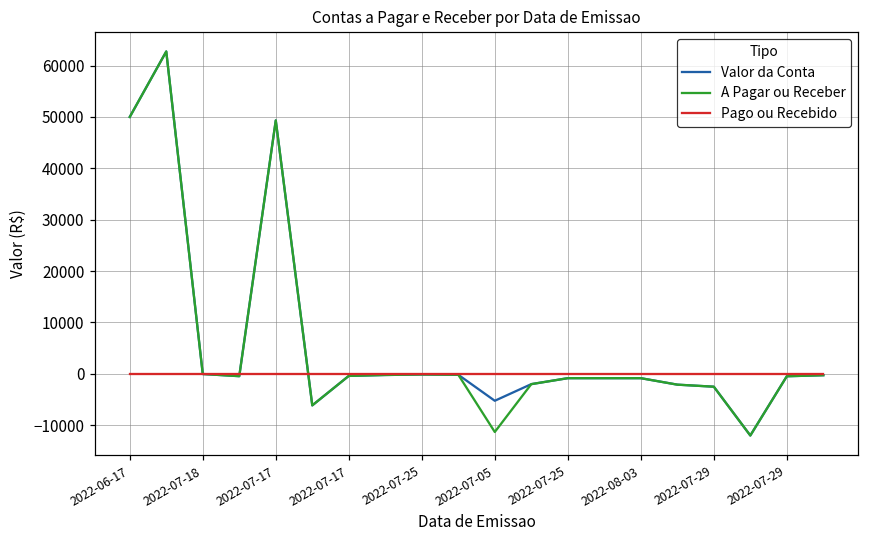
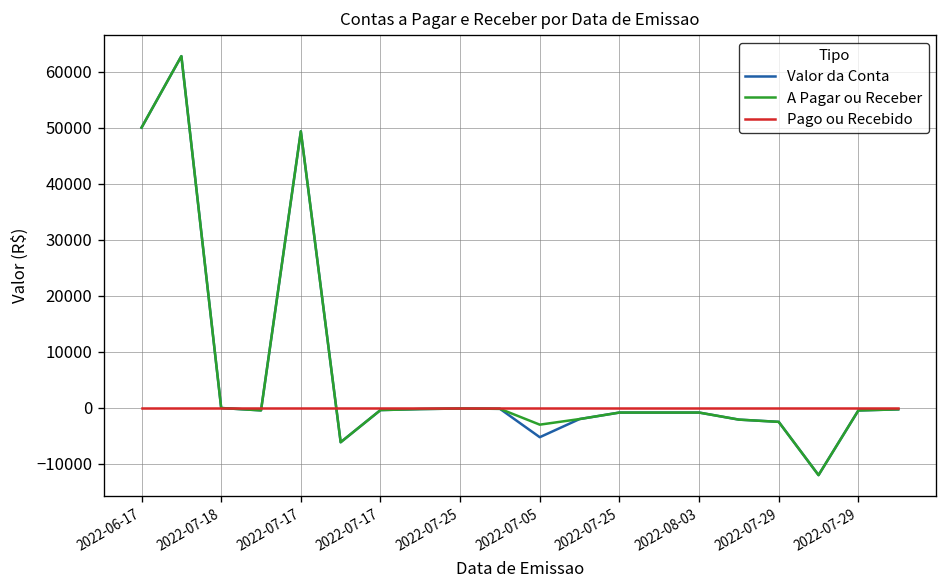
A Pagar ou Receber, 2022-07-05: -11000 -> -3000
